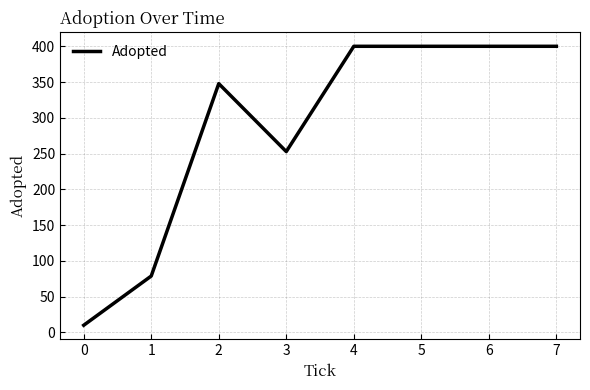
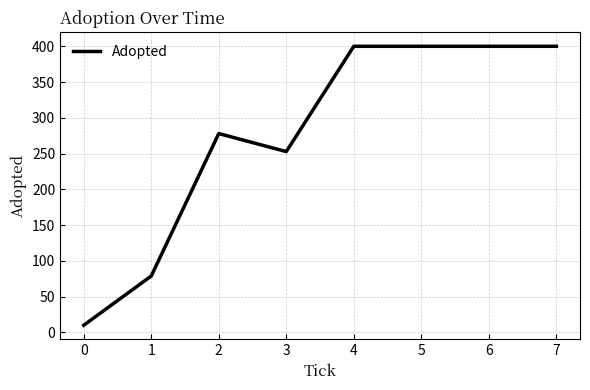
2: 350 -> 280
